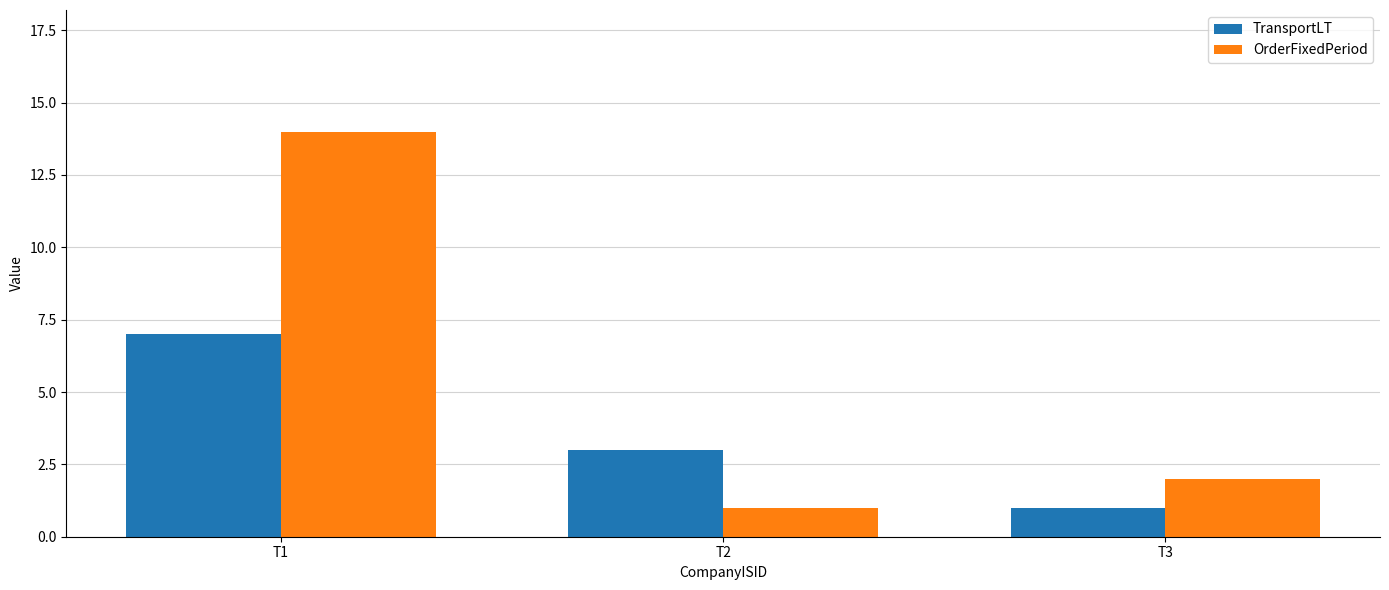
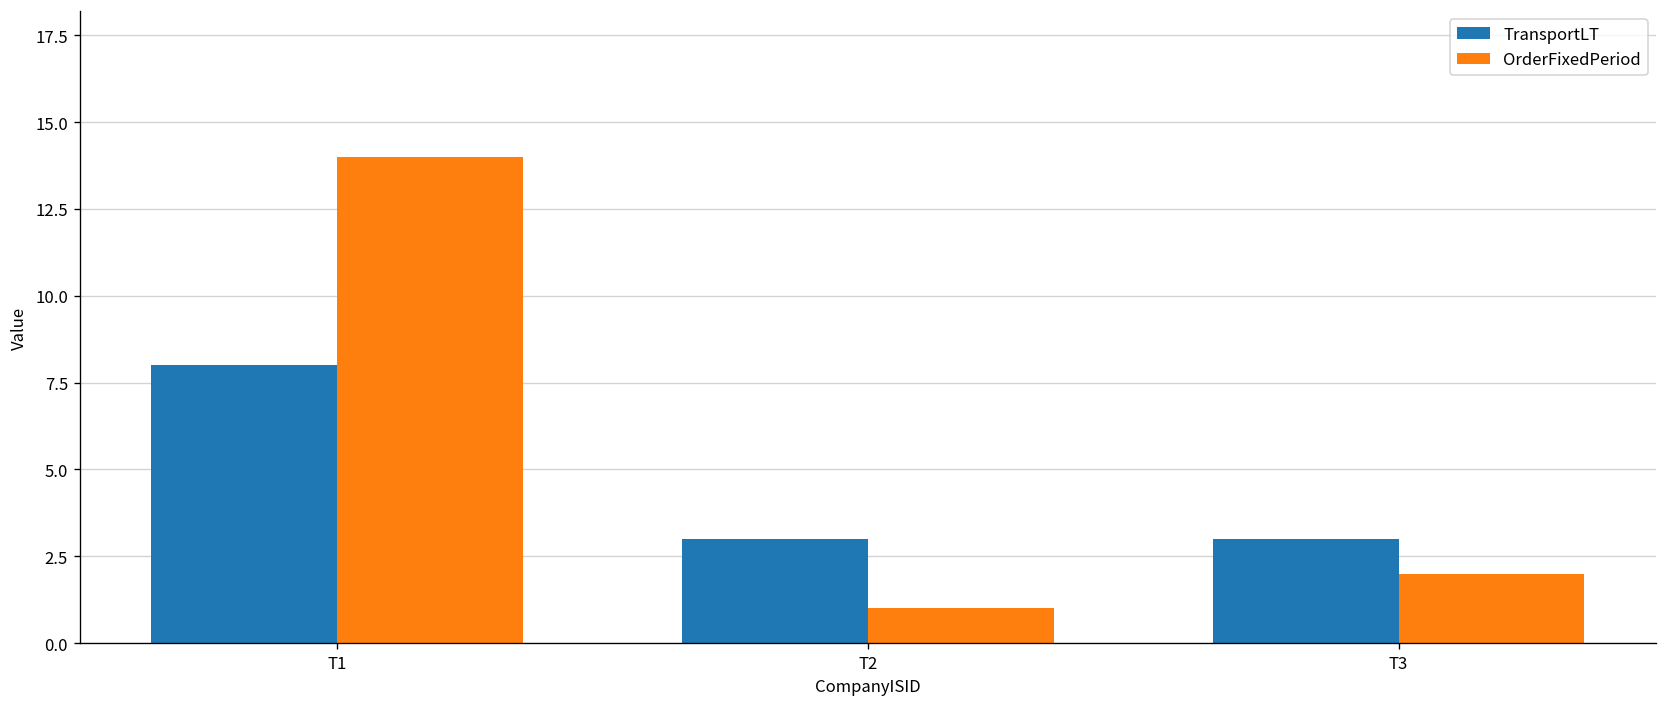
TransportLT, T1: 7 -> 8
TransportLT, T3: 1 -> 3
